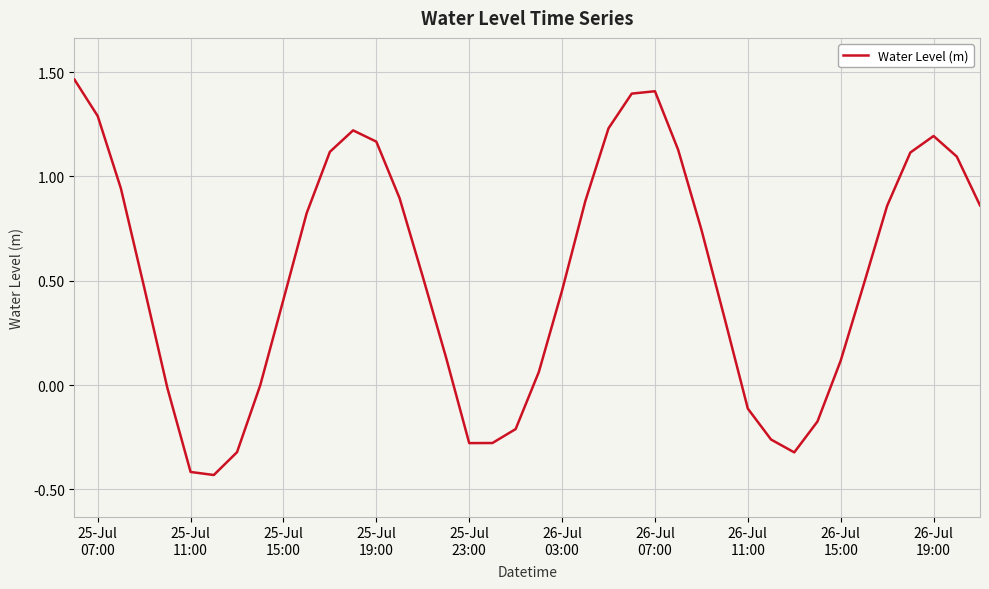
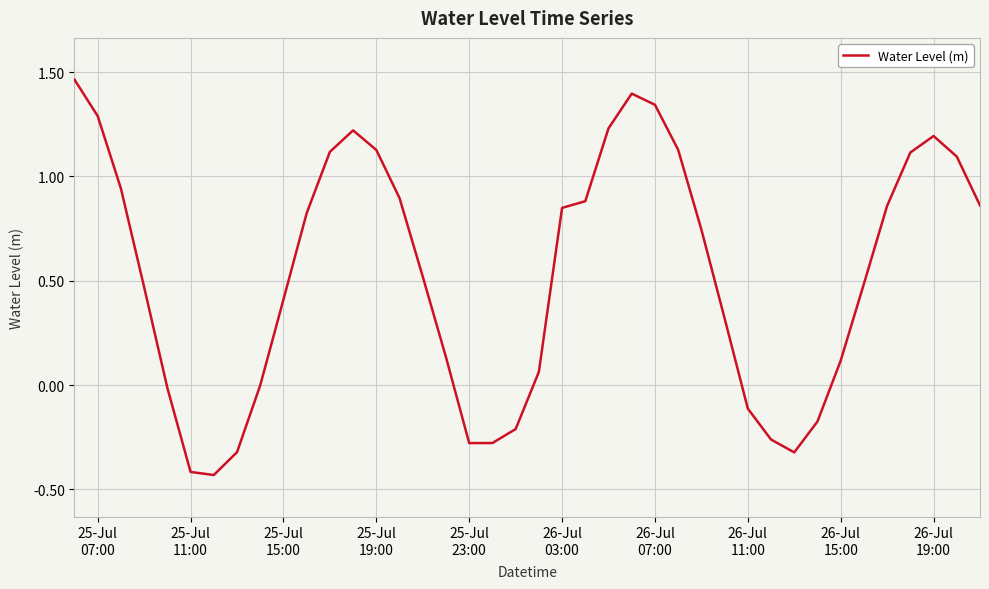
25-Jul 19:00: 1.17 -> 1.13
26-Jul 03:00: 0.45 -> 0.85
26-Jul 07:00: 1.41 -> 1.34
